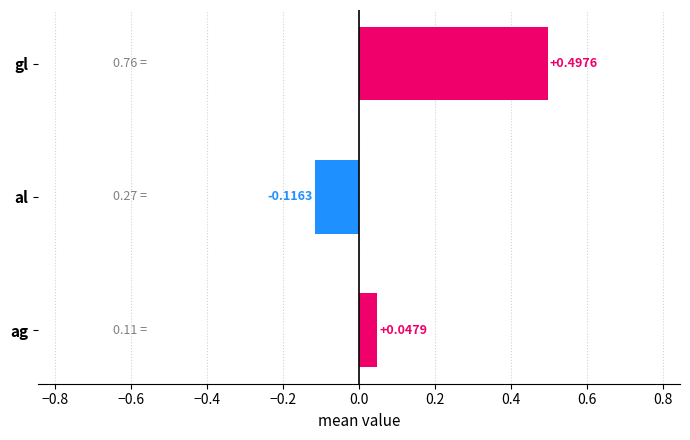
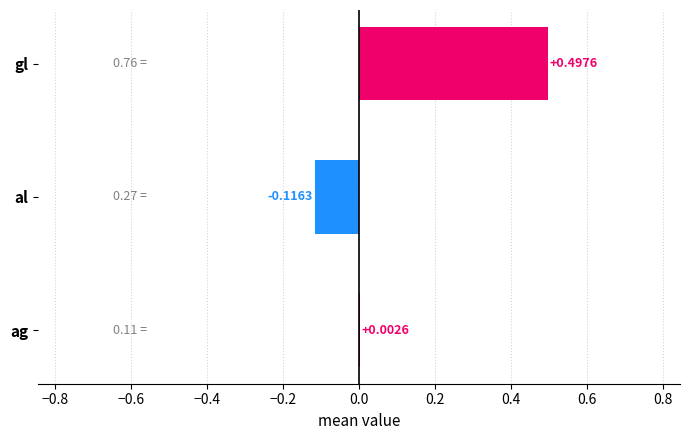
ag: +0.0479 -> +0.0026
